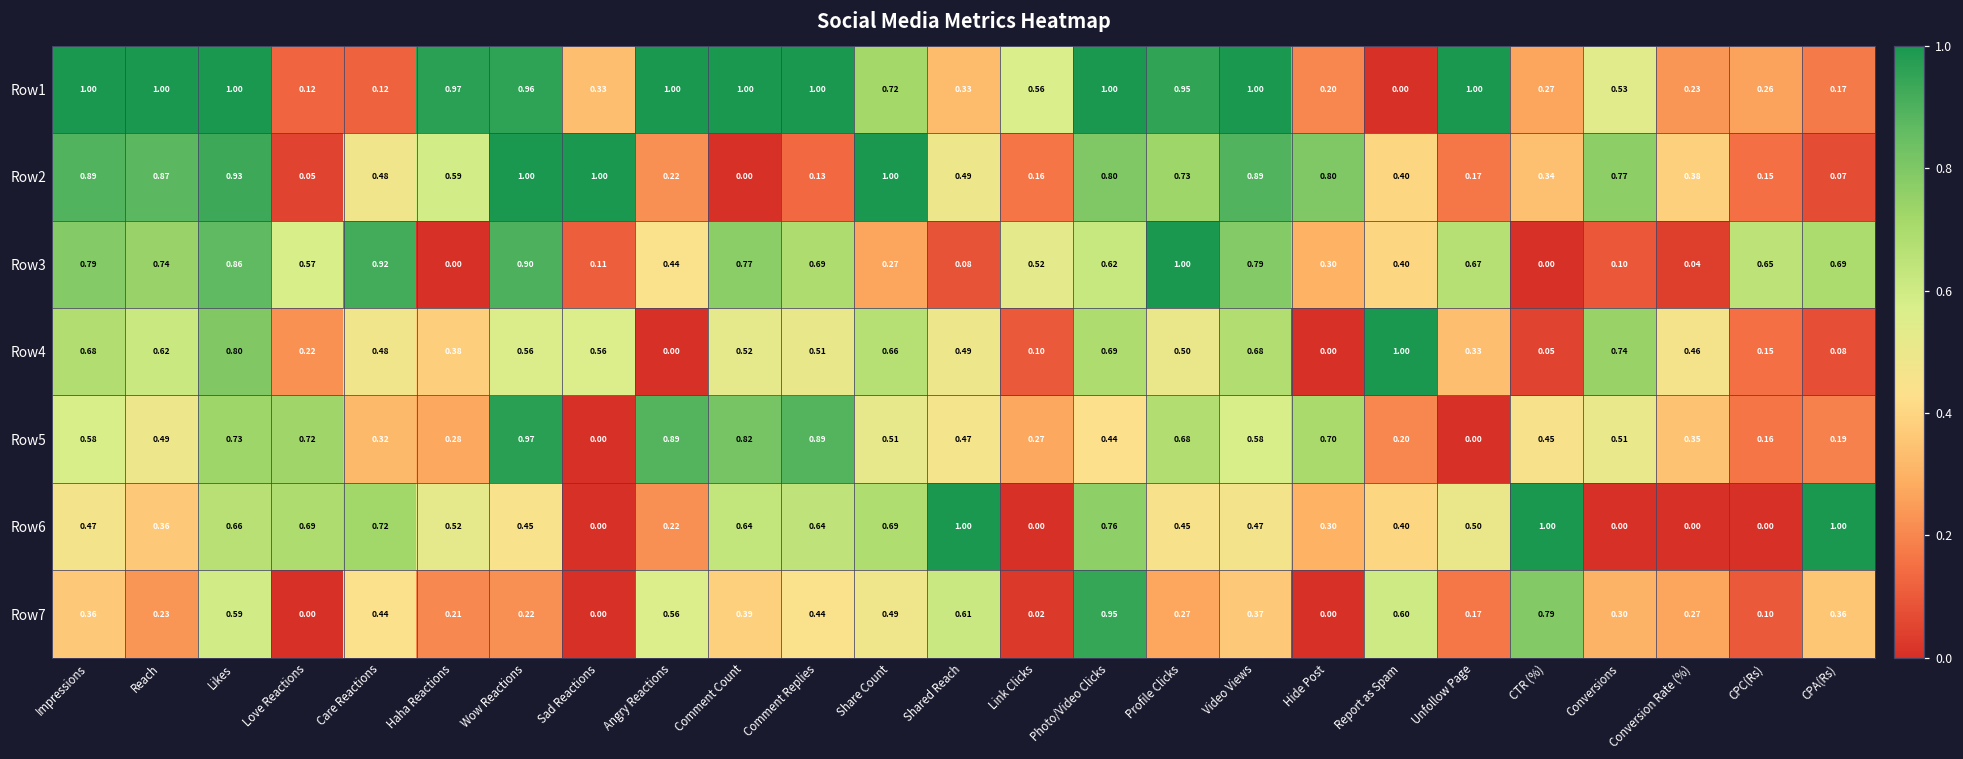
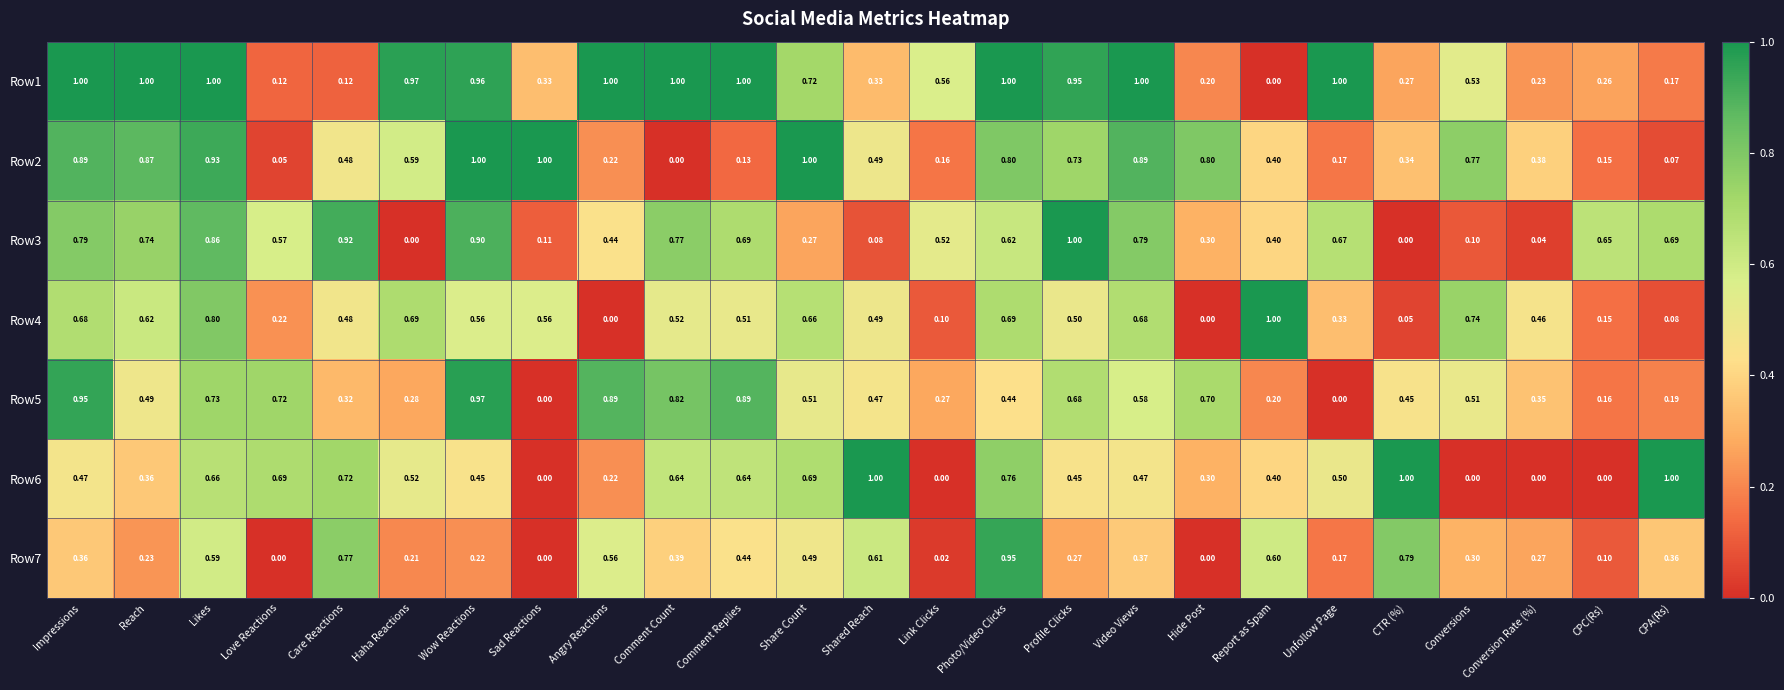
Row4, Haha Reactions: 0.38 -> 0.69
Row5, Impressions: 0.58 -> 0.95
Row7, Care Reactions: 0.44 -> 0.77
